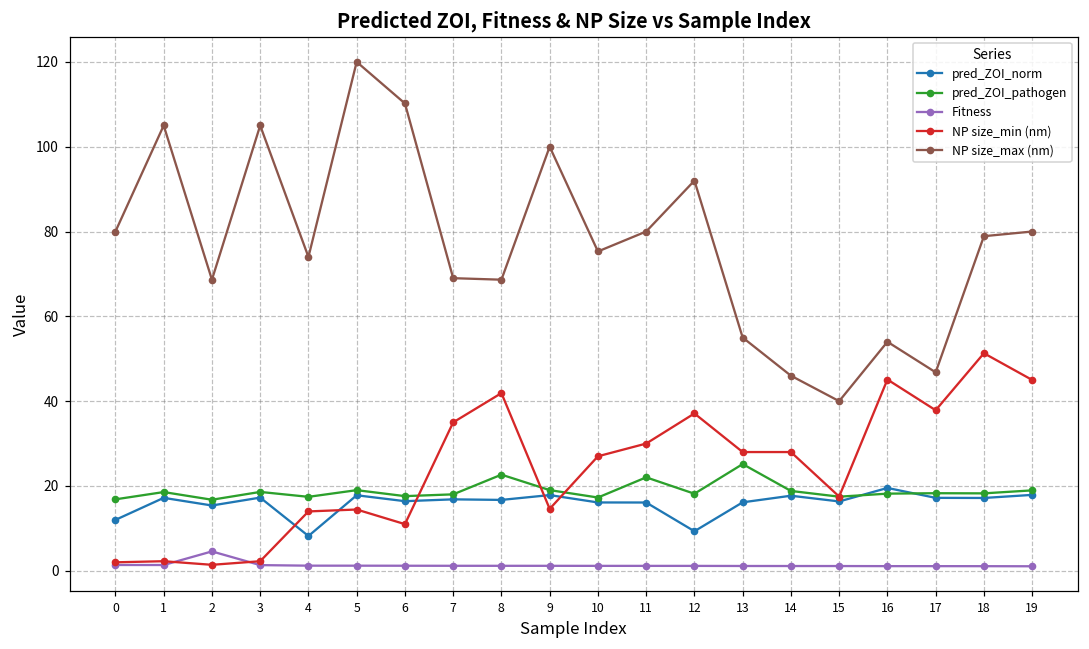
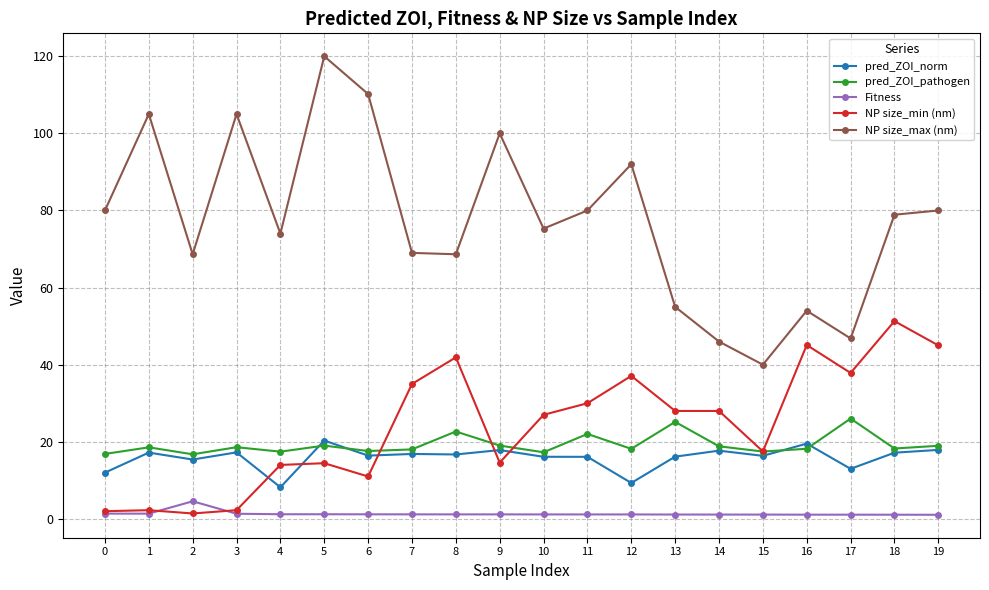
pred_ZOI_norm, 5: 18 -> 20
pred_ZOI_norm, 17: 17 -> 13
pred_ZOI_pathogen, 17: 18 -> 26
